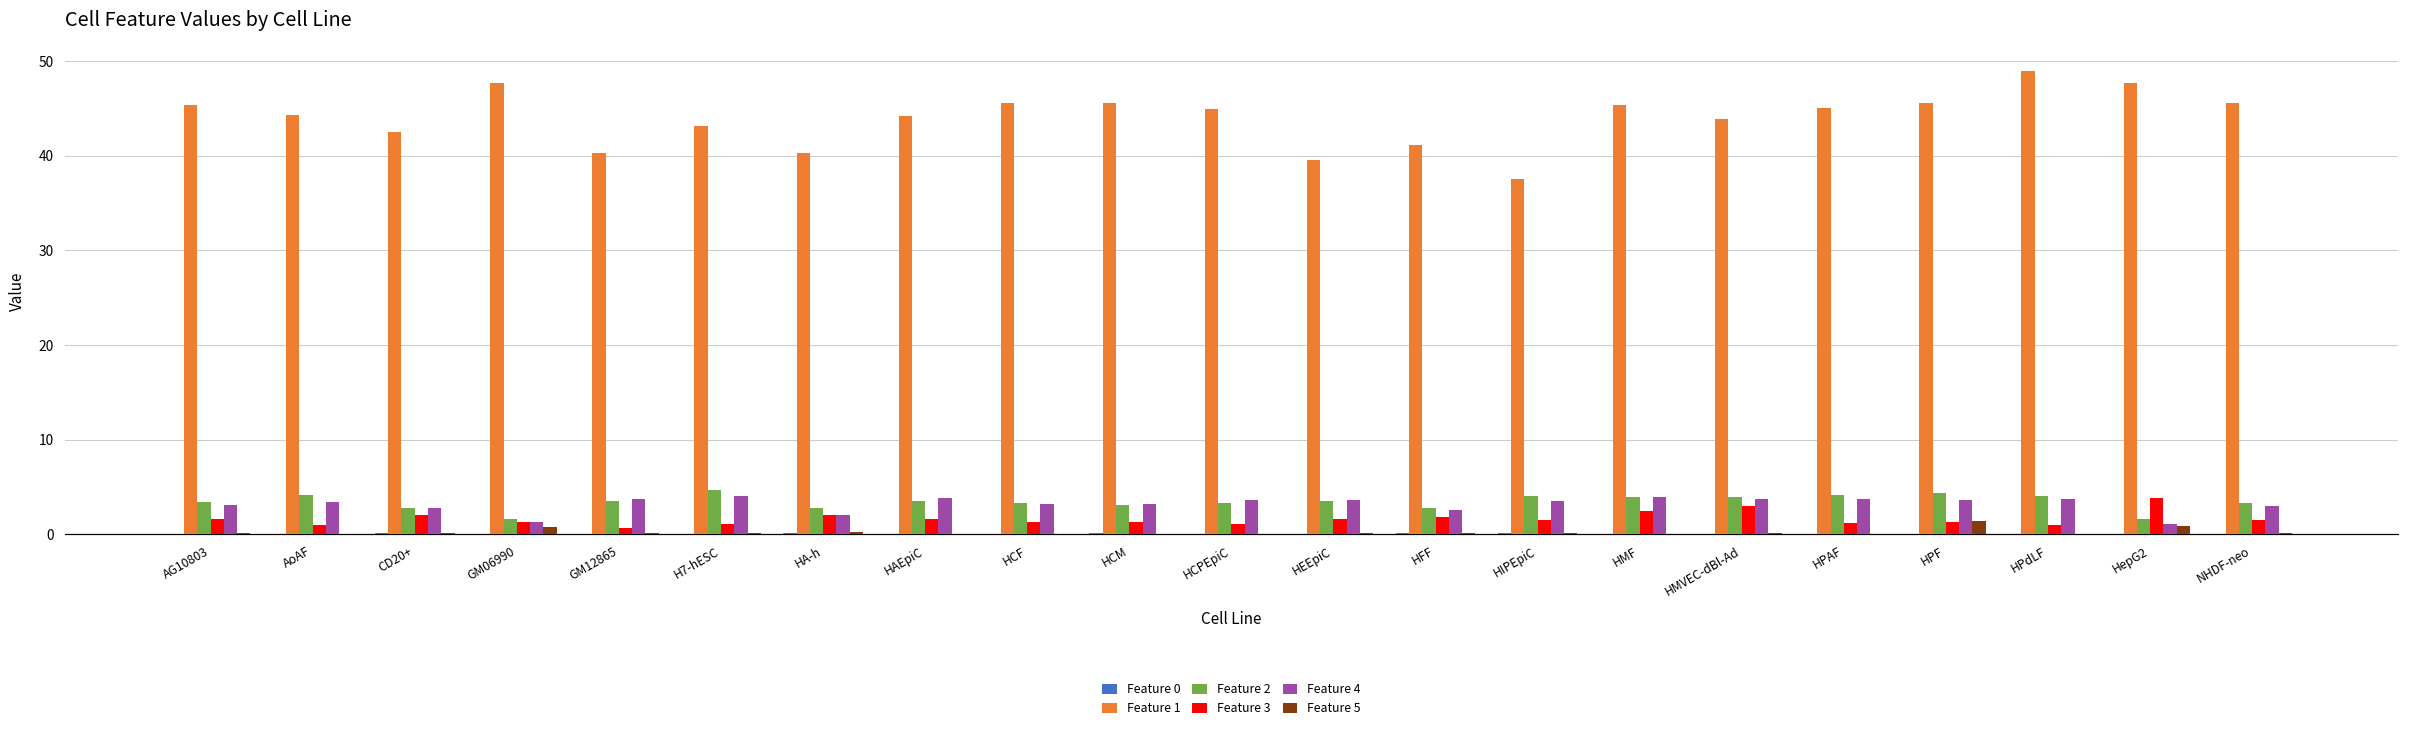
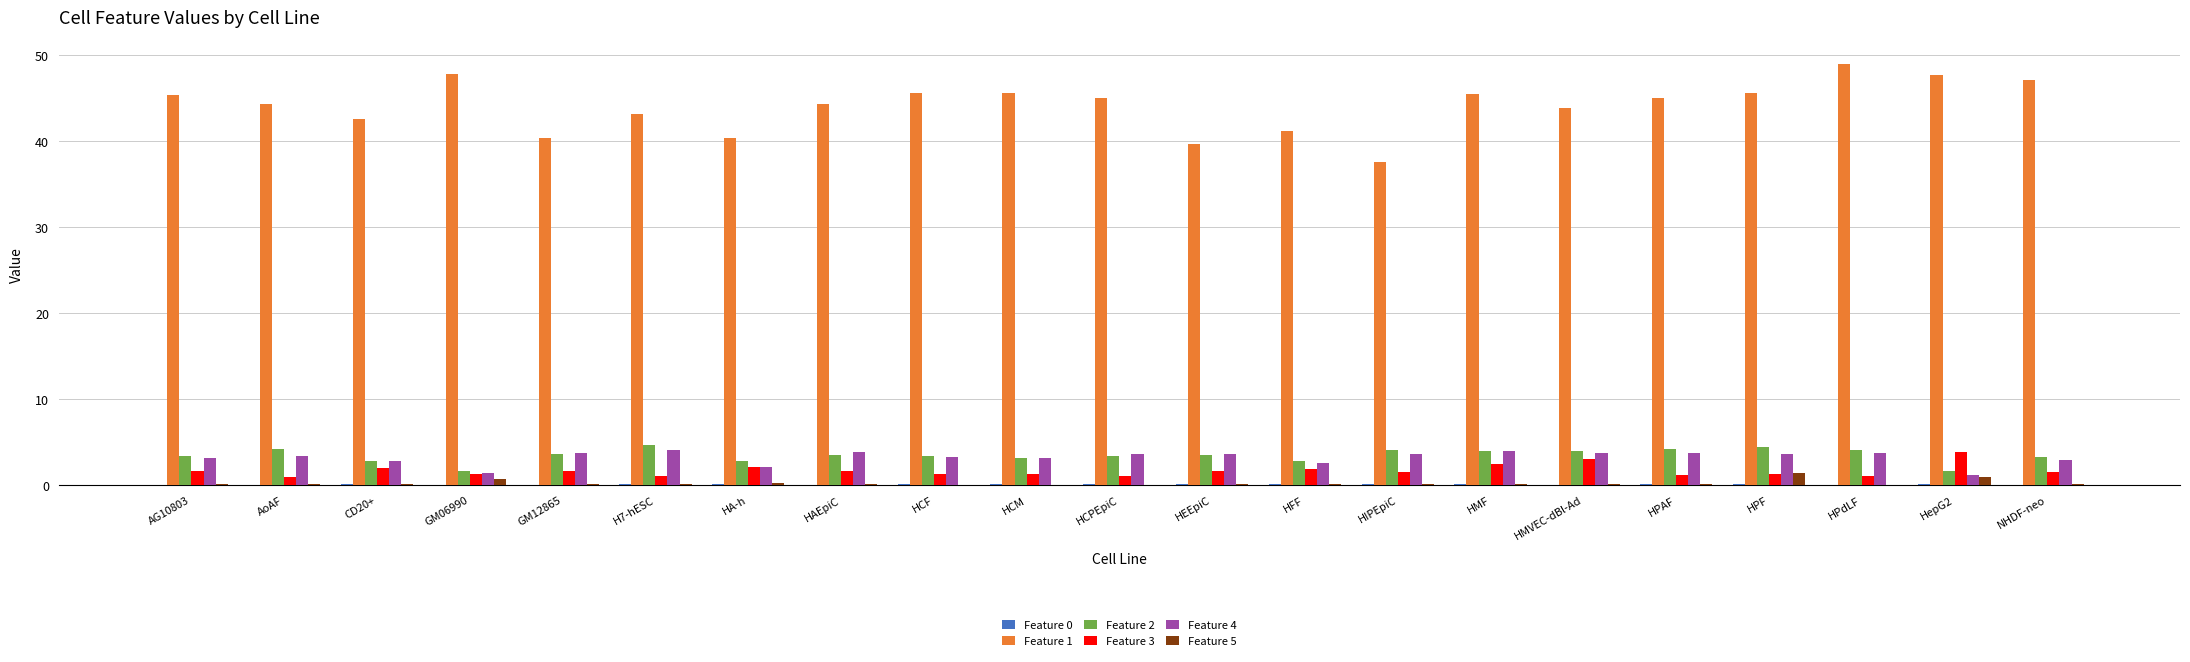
Feature 3, GM12865: 1 -> 2
Feature 1, NHDF-neo: 46 -> 47
